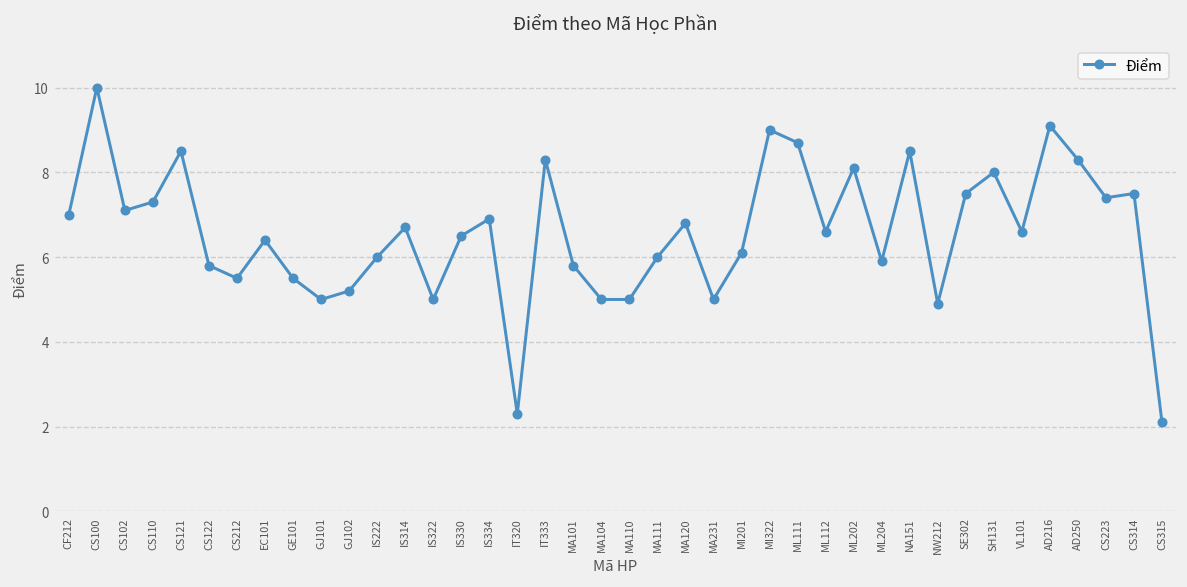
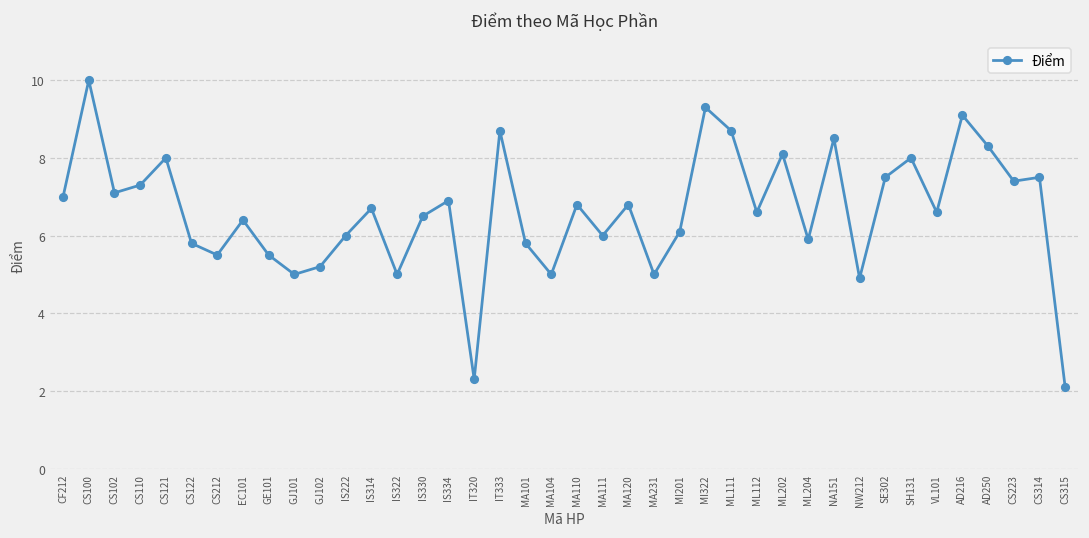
CS121: 8.5 -> 8.0
IT333: 8.3 -> 8.7
MA110: 5.0 -> 6.8
MI322: 9.0 -> 9.3
